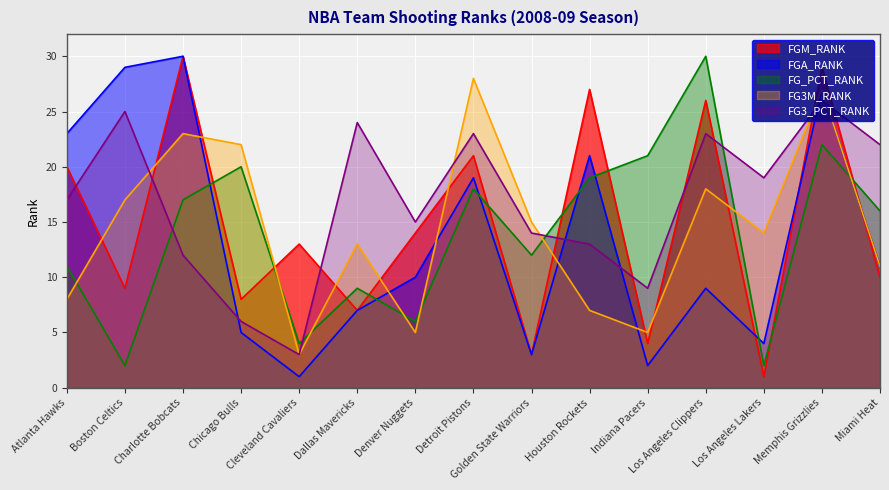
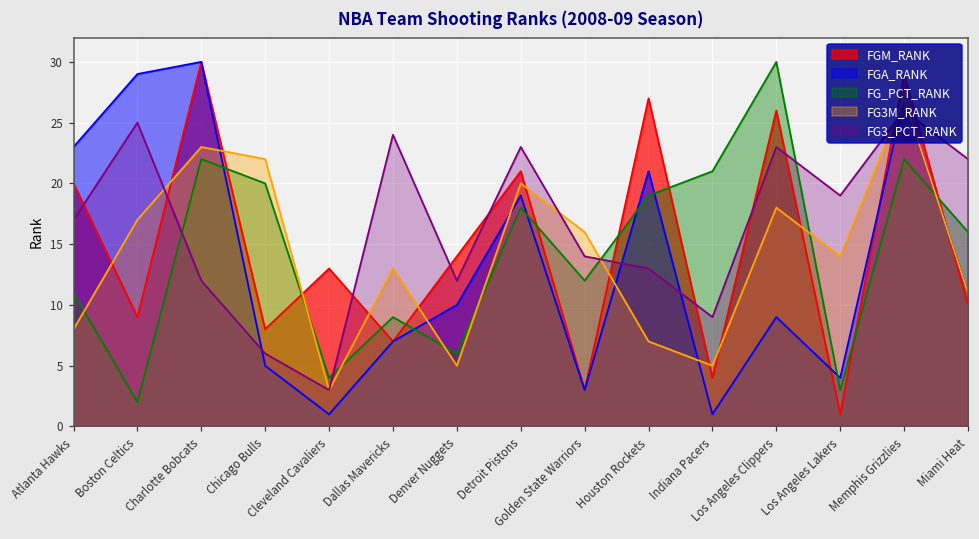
FG_PCT_RANK, Charlotte Bobcats: 17 -> 22
FG3_PCT_RANK, Denver Nuggets: 15 -> 12
FG3M_RANK, Detroit Pistons: 28 -> 20
FG3M_RANK, Golden State Warriors: 15 -> 16
FGA_RANK, Indiana Pacers: 2 -> 1
FG_PCT_RANK, Los Angeles Lakers: 2 -> 3
